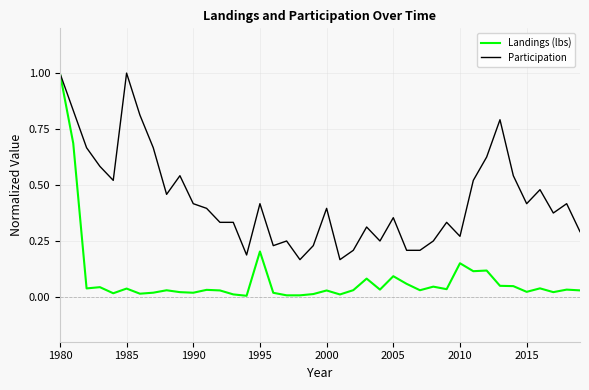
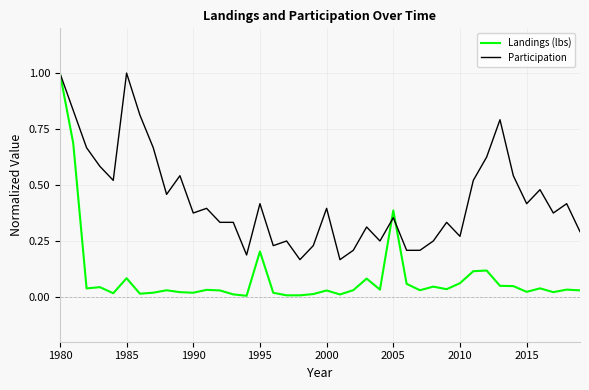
Landings (lbs), 1985: 0.04 -> 0.08
Participation, 1990: 0.42 -> 0.38
Landings (lbs), 2005: 0.09 -> 0.39
Landings (lbs), 2010: 0.15 -> 0.06
